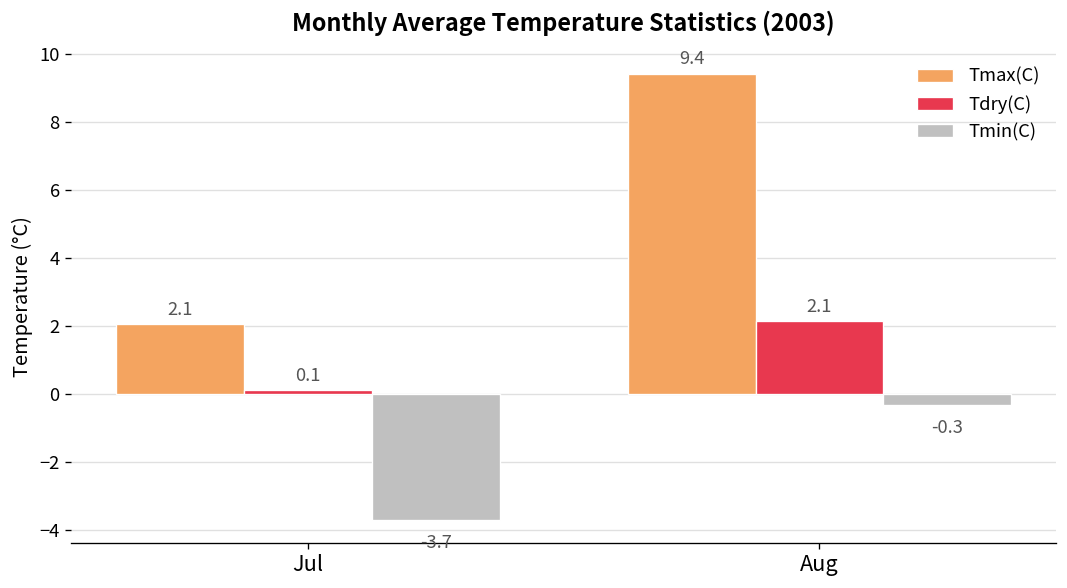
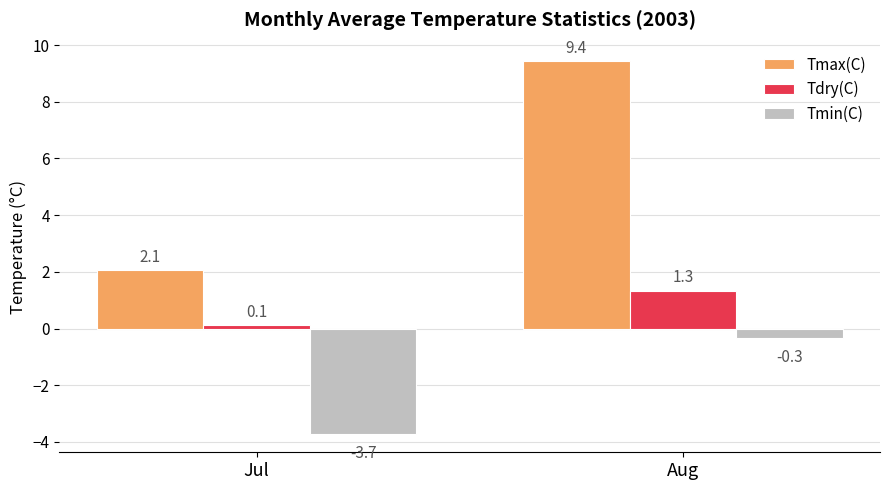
Tdry(C), Aug: 2.1 -> 1.3
